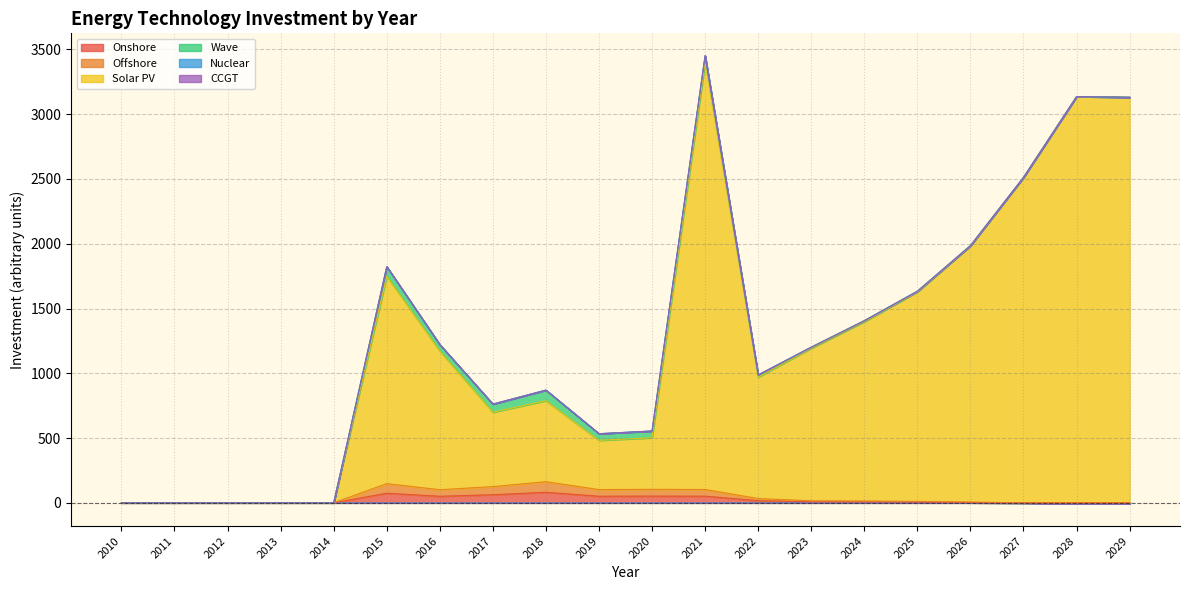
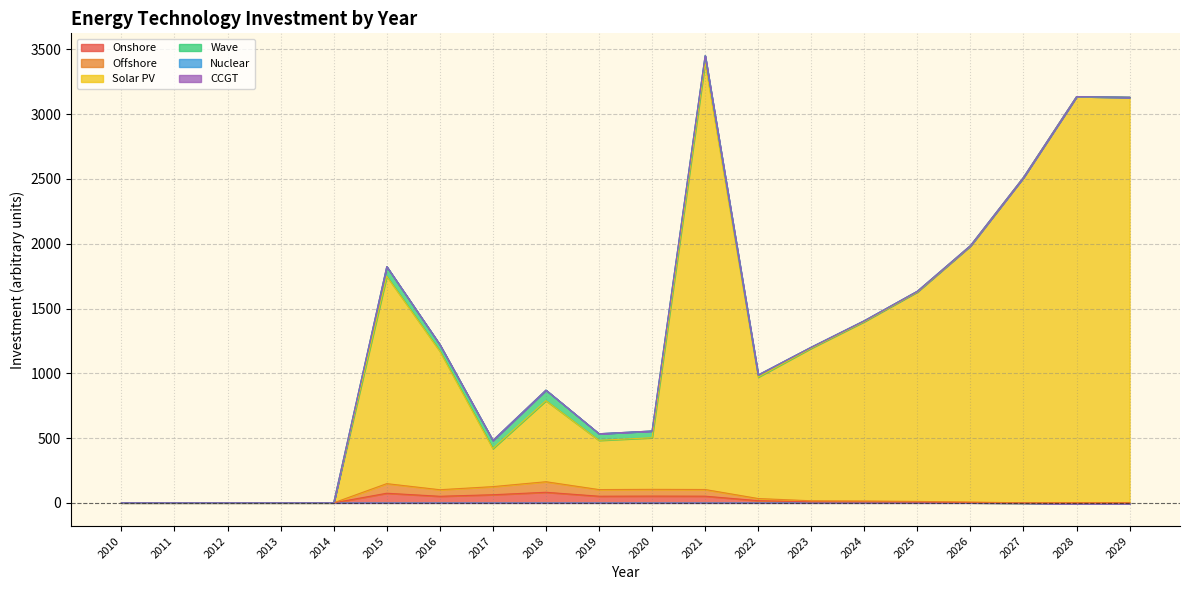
Solar PV, 2017: 570 -> 290
